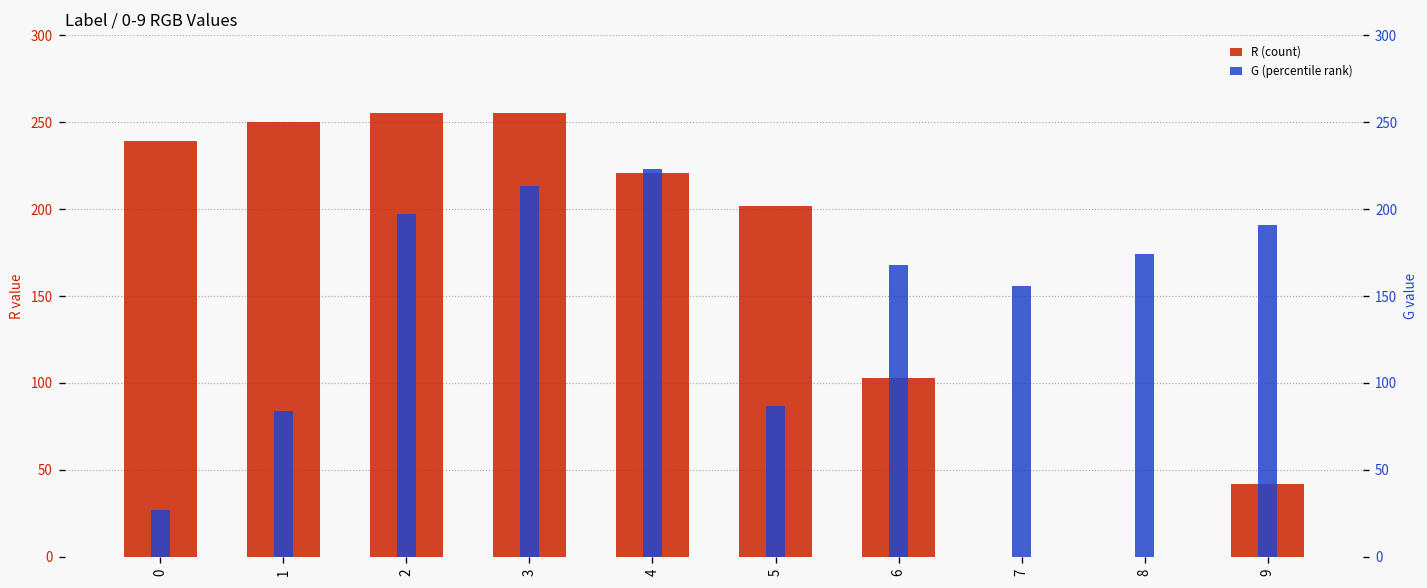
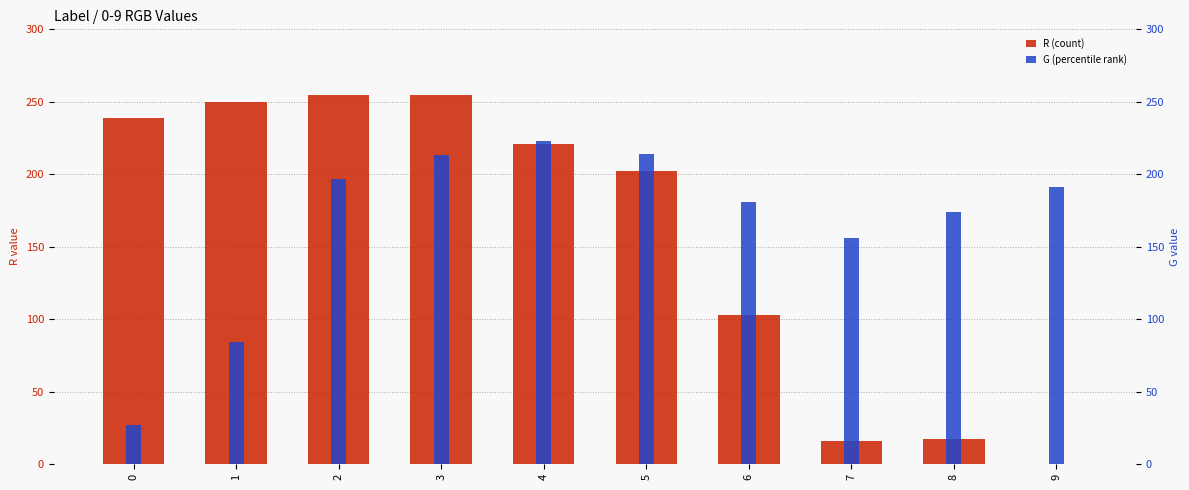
R (count), 7: 0 -> 16
R (count), 8: 0 -> 17
R (count), 9: 42 -> 0
G (percentile rank), 5: 87 -> 214
G (percentile rank), 6: 168 -> 181
